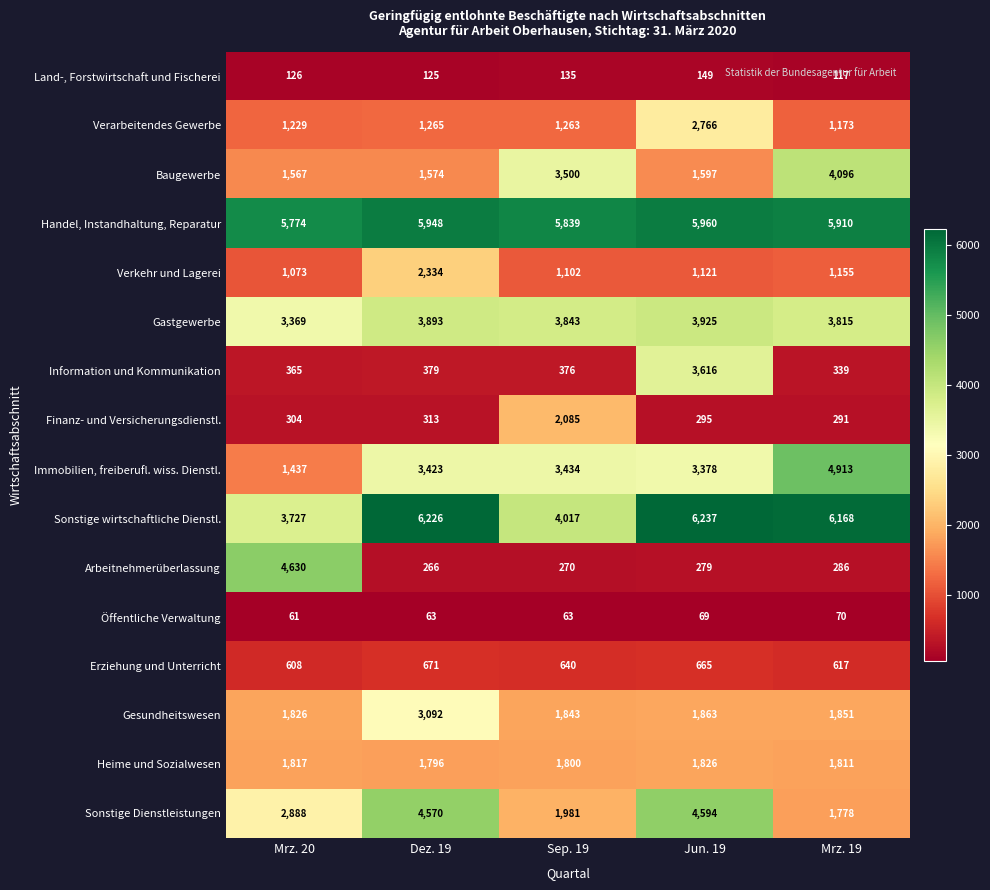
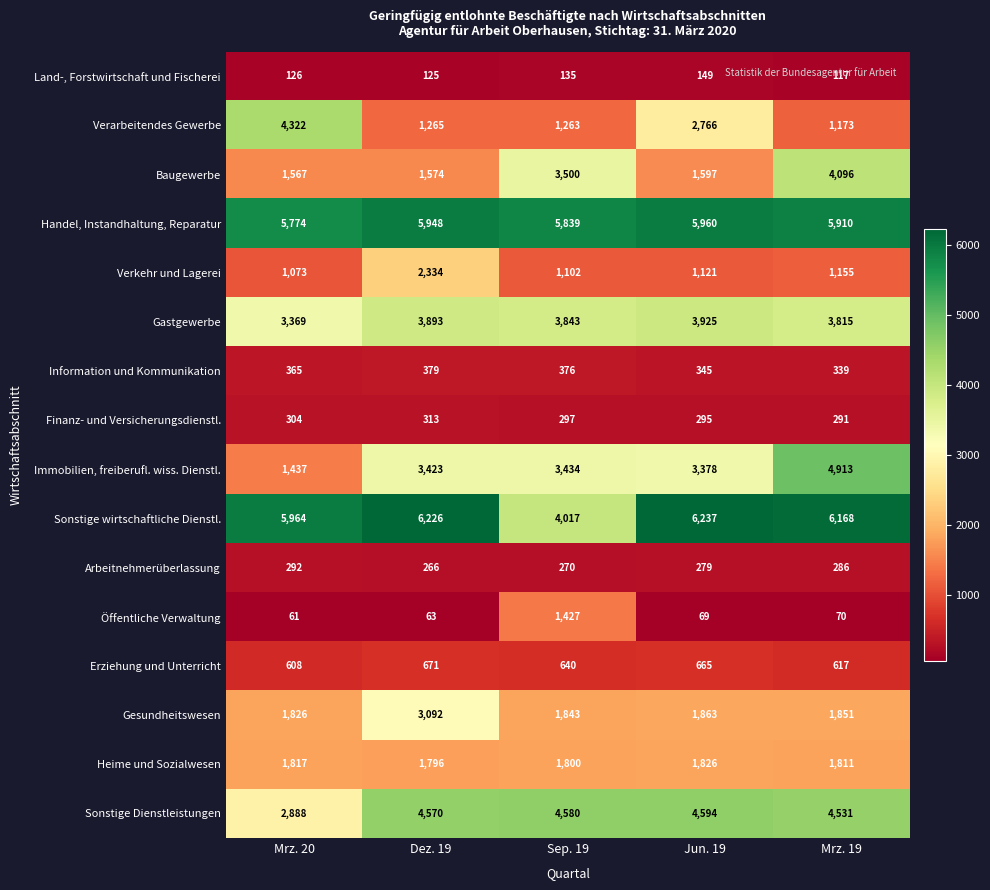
Verarbeitendes Gewerbe, Mrz. 20: 1,229 -> 4,322
Information und Kommunikation, Jun. 19: 3,616 -> 345
Finanz- und Versicherungsdienstl., Sep. 19: 2,085 -> 297
Sonstige wirtschaftliche Dienstl., Mrz. 20: 3,727 -> 5,964
Arbeitnehmerüberlassung, Mrz. 20: 4,630 -> 292
Öffentliche Verwaltung, Sep. 19: 63 -> 1,427
Sonstige Dienstleistungen, Sep. 19: 1,981 -> 4,580
Sonstige Dienstleistungen, Mrz. 19: 1,778 -> 4,531
